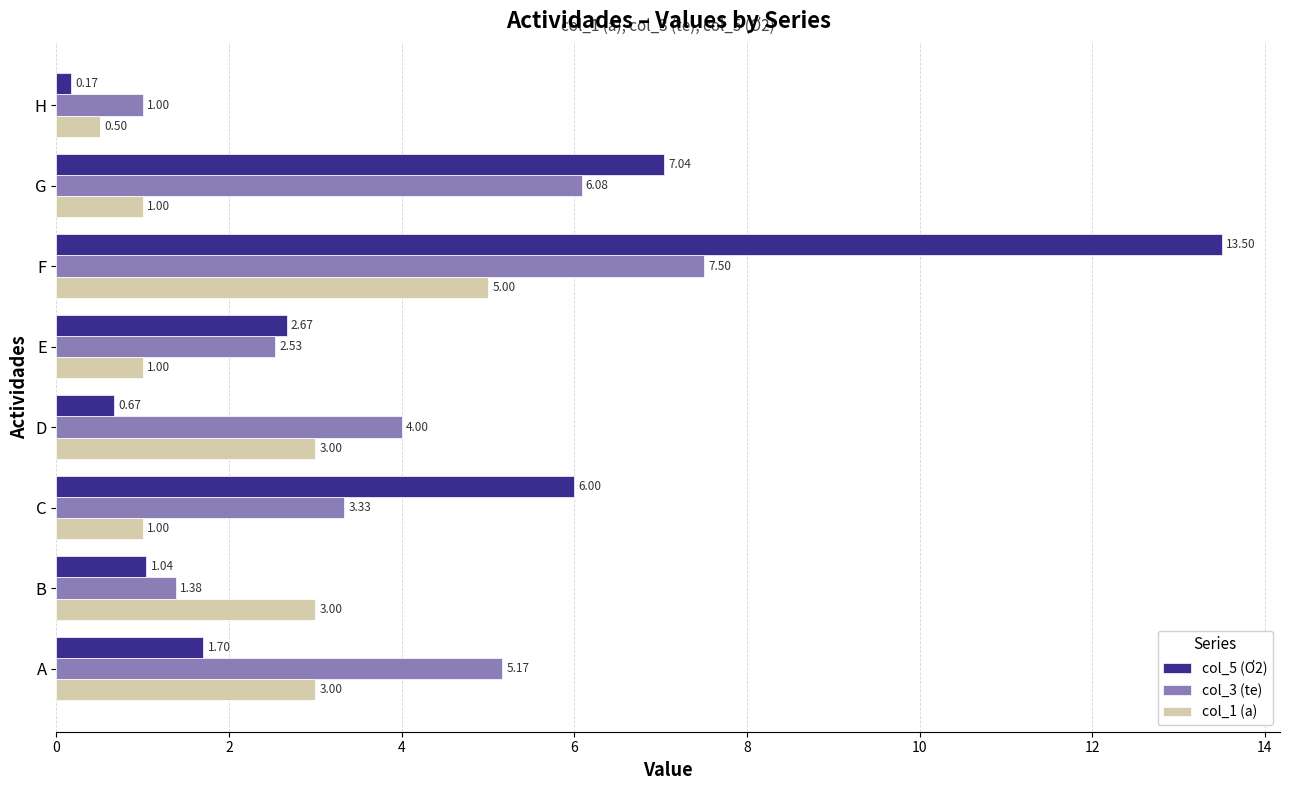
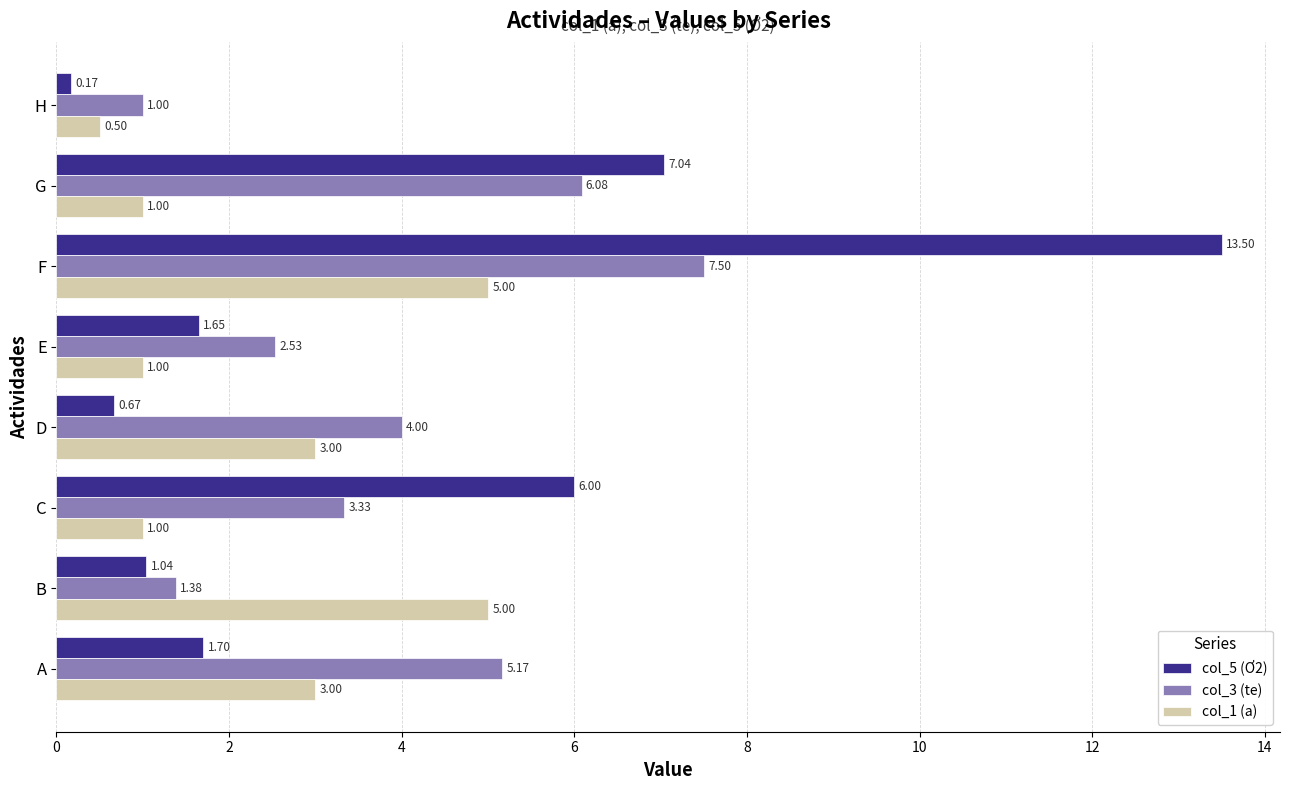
col_5 (Ơ2), E: 2.67 -> 1.65
col_1 (a), B: 3.00 -> 5.00
